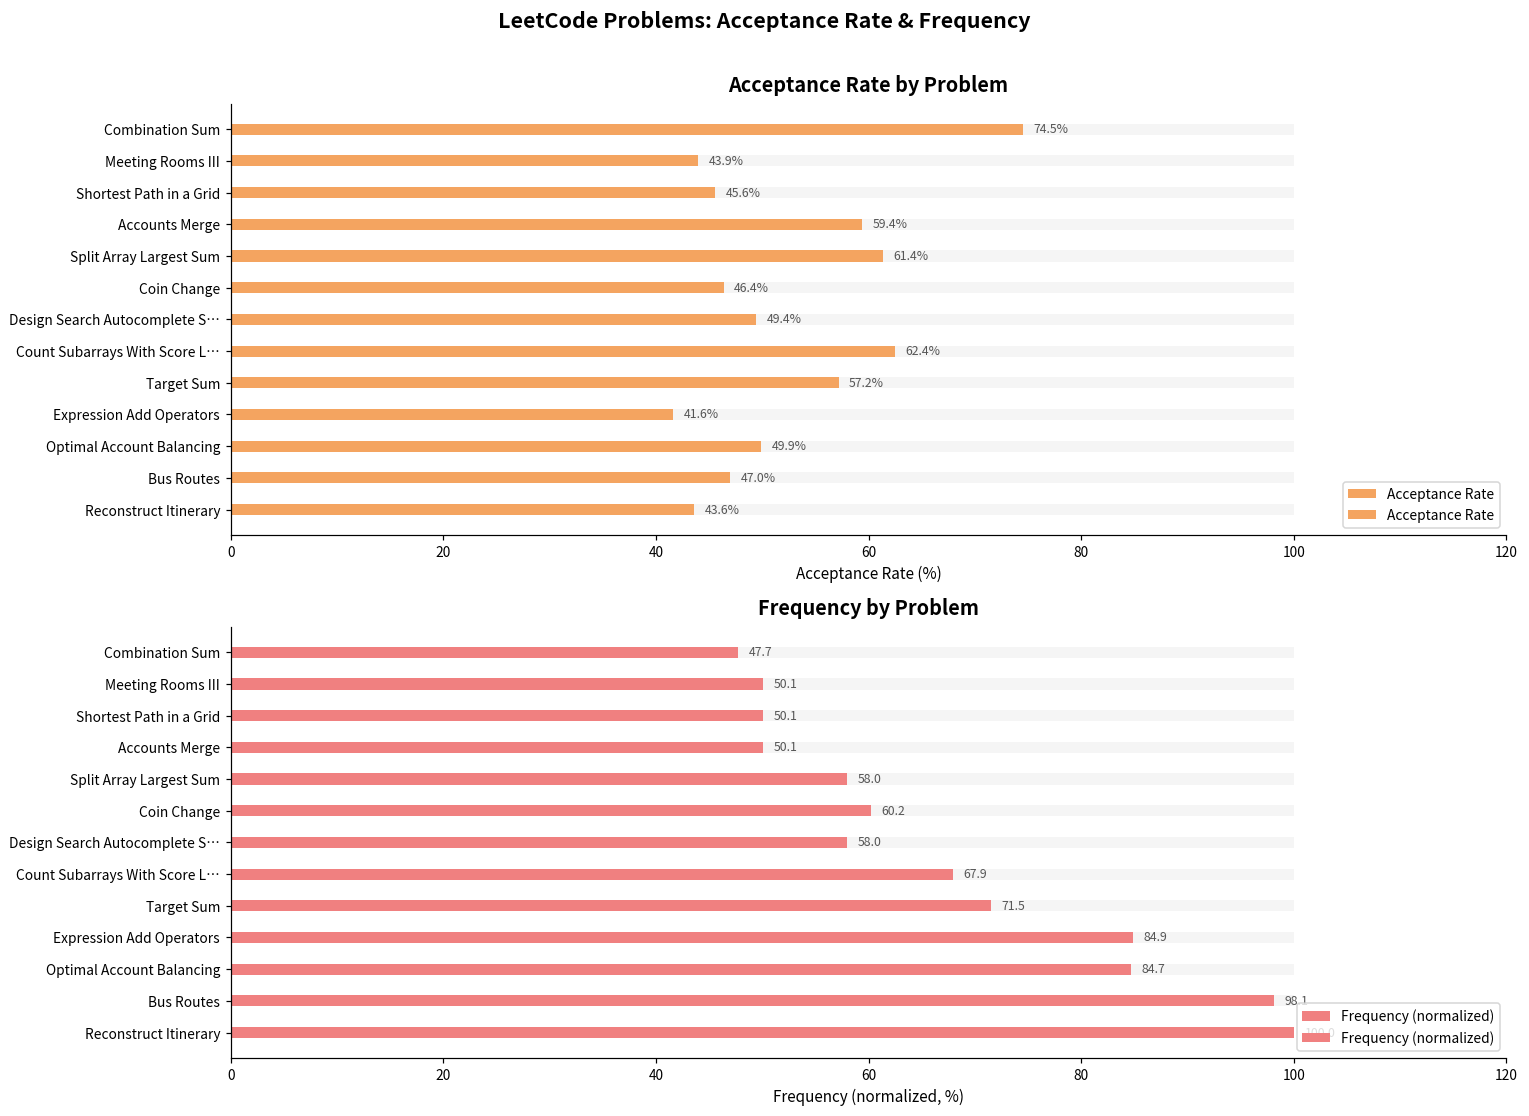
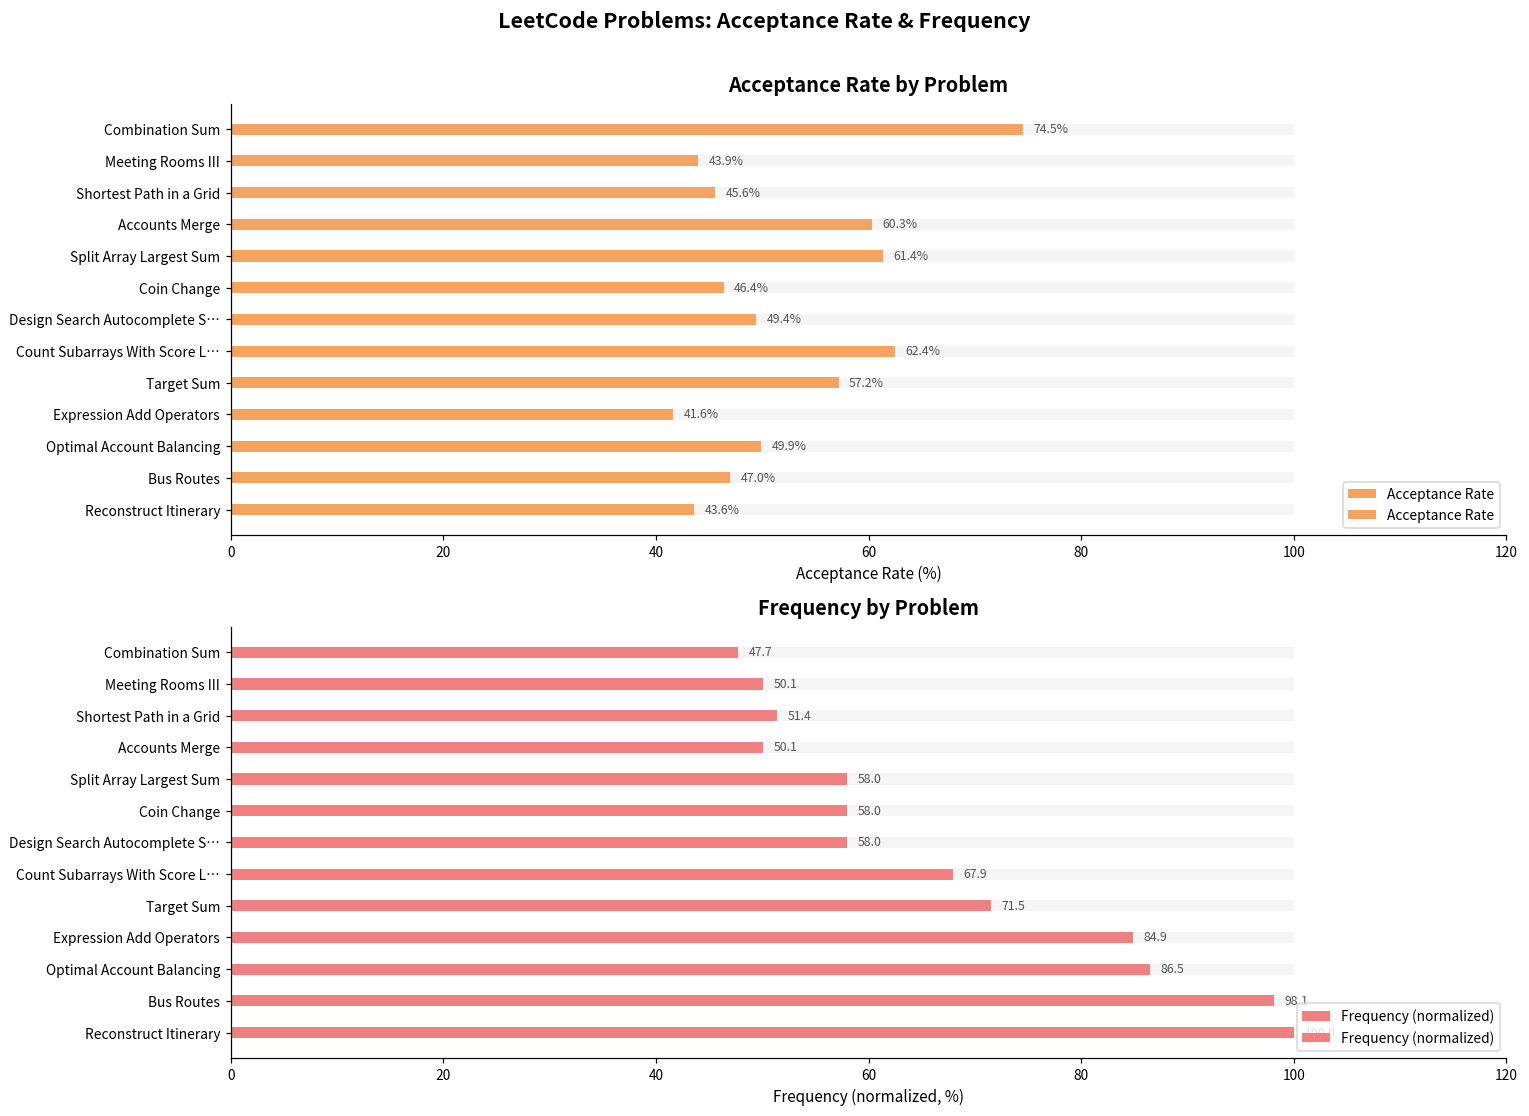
Acceptance Rate by Problem, Acceptance Rate, Accounts Merge: 59.4% -> 60.3%
Frequency by Problem, Frequency (normalized), Shortest Path in a Grid: 50.1 -> 51.4
Frequency by Problem, Frequency (normalized), Coin Change: 60.2 -> 58.0
Frequency by Problem, Frequency (normalized), Optimal Account Balancing: 84.7 -> 86.5
